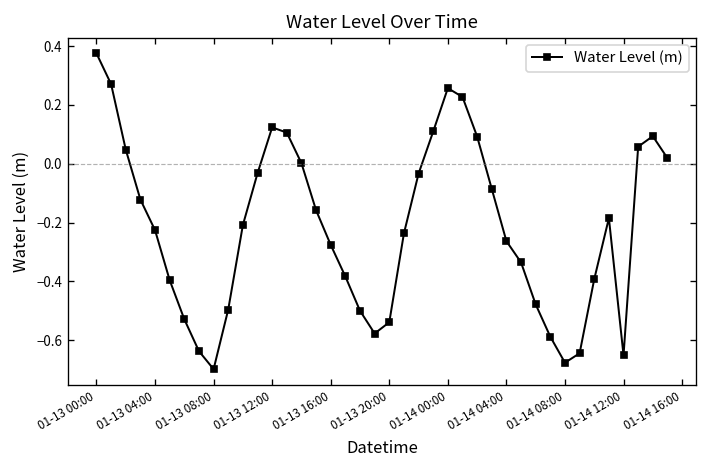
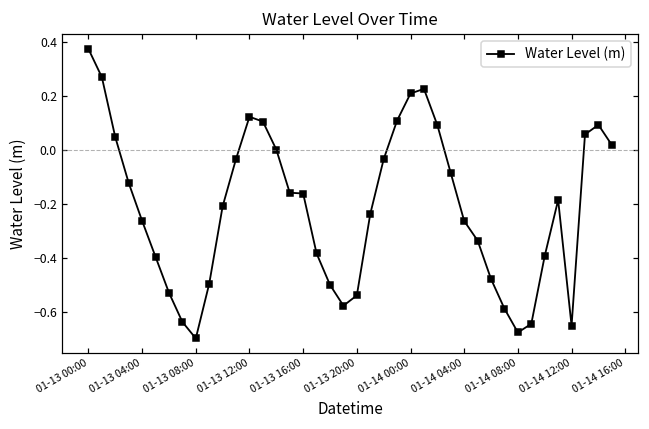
01-13 04:00: -0.23 -> -0.26
01-13 16:00: -0.28 -> -0.16
01-14 00:00: 0.26 -> 0.21
